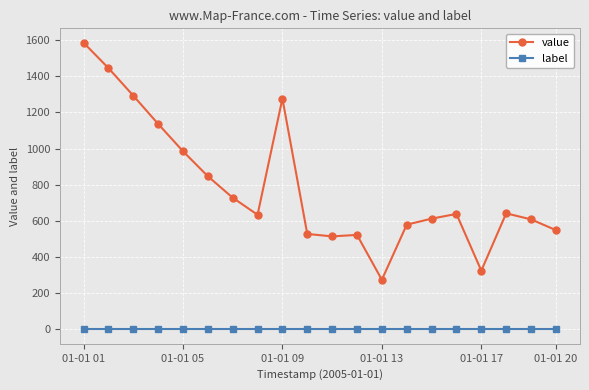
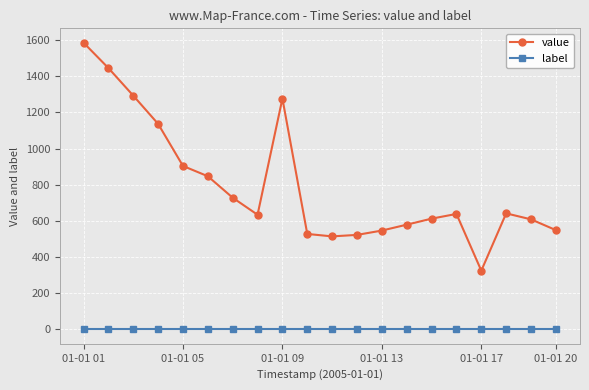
value, 01-01 05: 990 -> 900
value, 01-01 13: 270 -> 550
